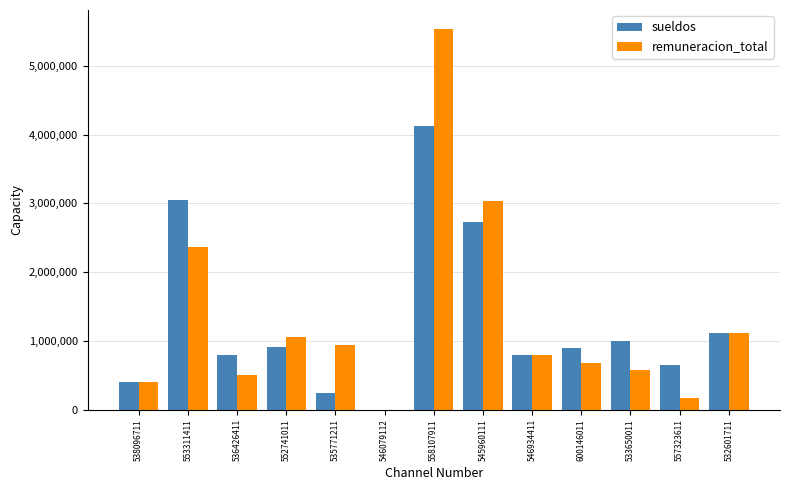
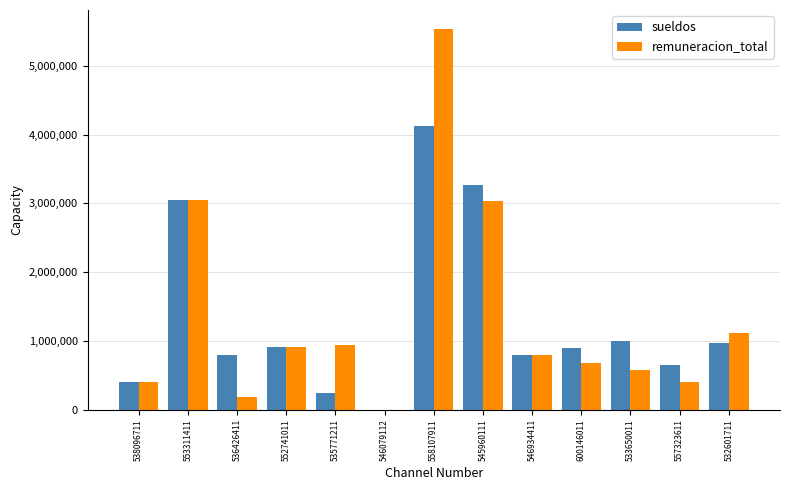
remuneracion_total, 553311411: 2,400,000 -> 3,000,000
remuneracion_total, 536426411: 500,000 -> 200,000
remuneracion_total, 552741011: 1,100,000 -> 900,000
sueldos, 545960111: 2,700,000 -> 3,300,000
remuneracion_total, 557323611: 200,000 -> 400,000
sueldos, 532601711: 1,100,000 -> 1,000,000
